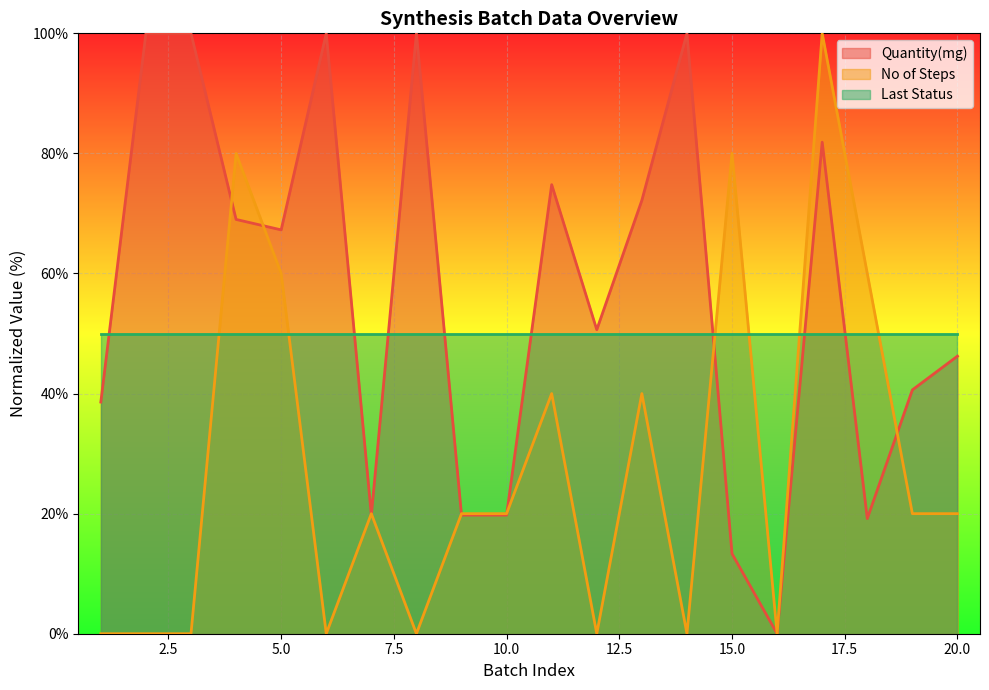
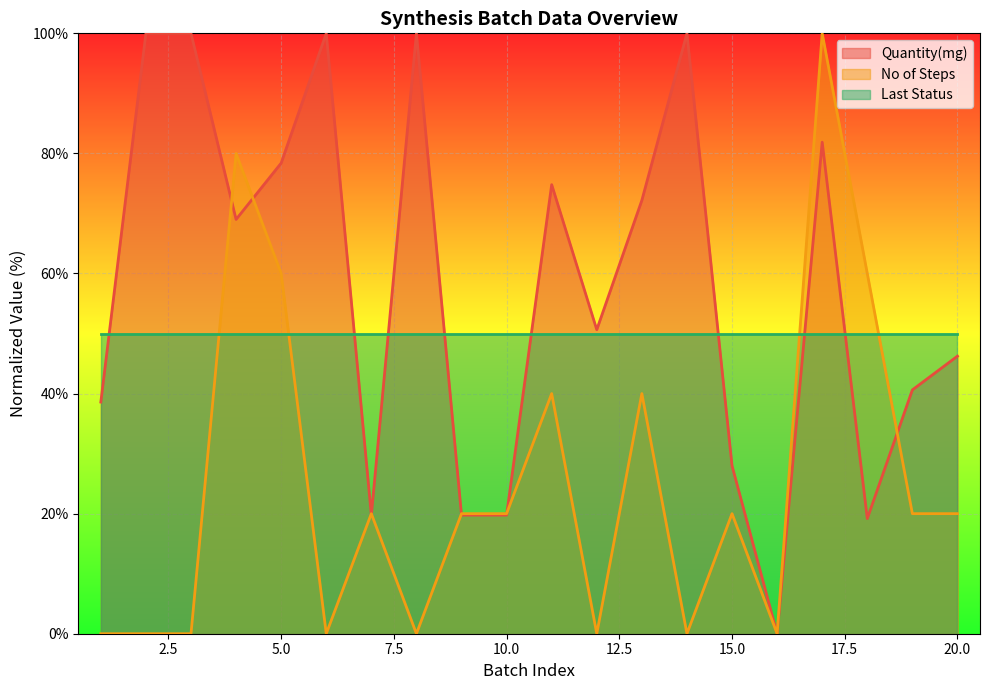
Quantity(mg), 5.0: 67% -> 78%
Quantity(mg), 15.0: 13% -> 28%
No of Steps, 15.0: 80% -> 20%
